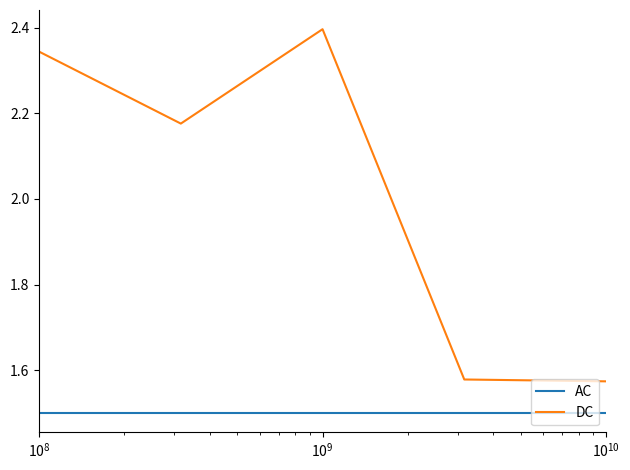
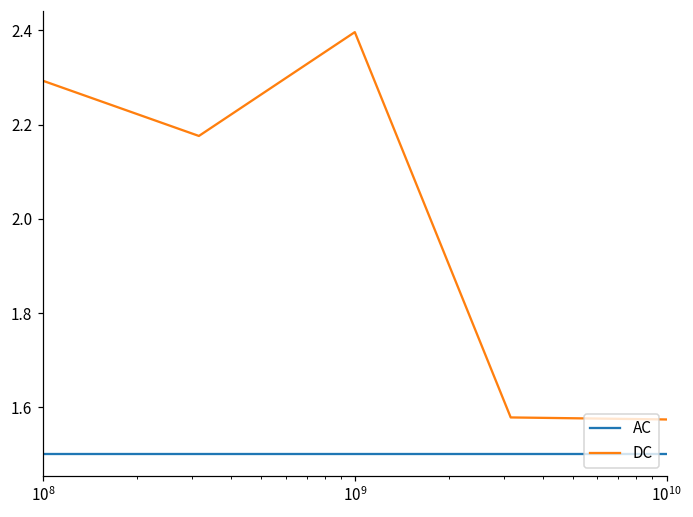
DC, 10^8: 2.34 -> 2.29
